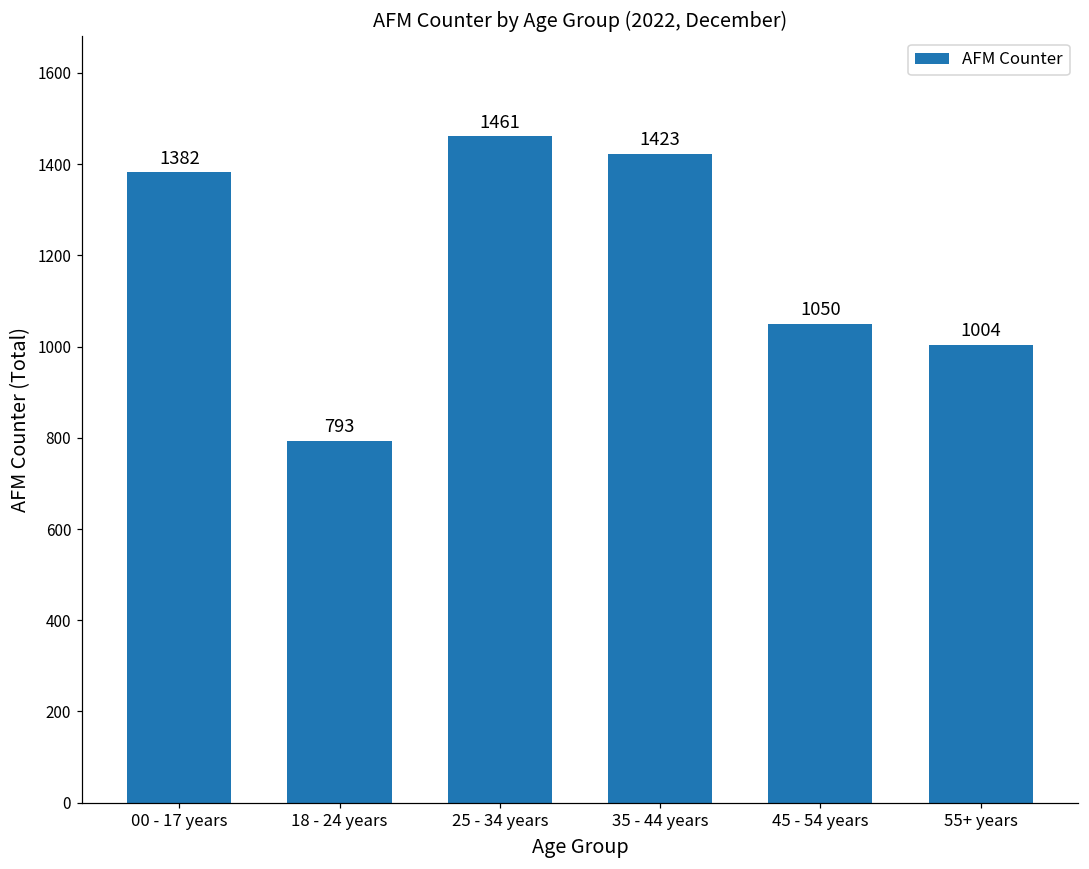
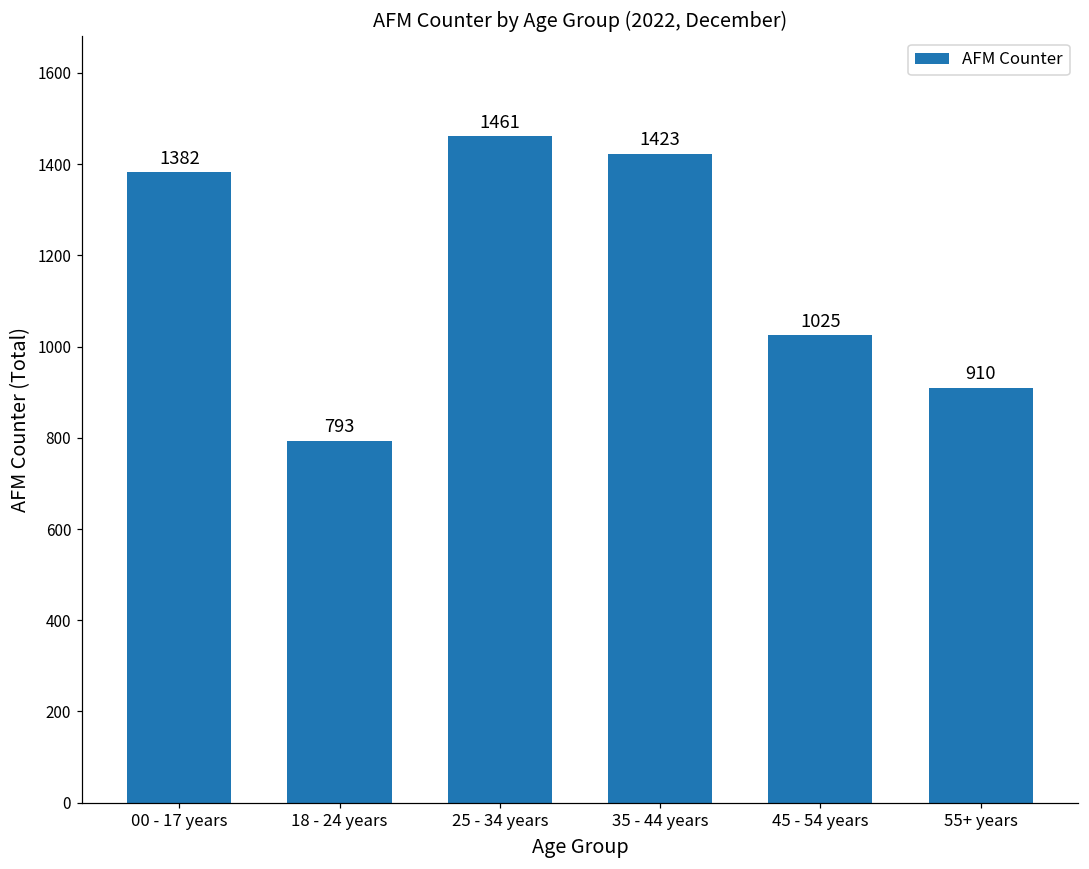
45 - 54 years: 1050 -> 1025
55+ years: 1004 -> 910
